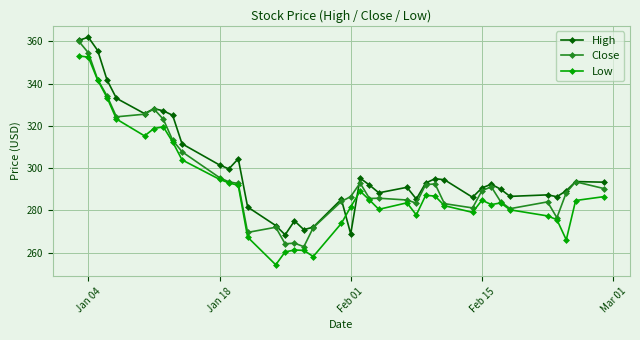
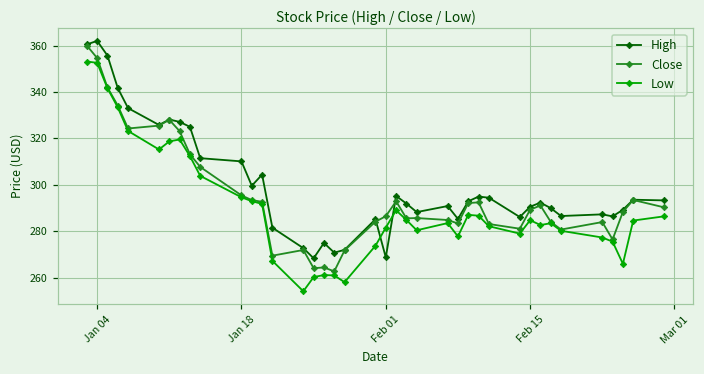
High, Jan 18: 301 -> 310
